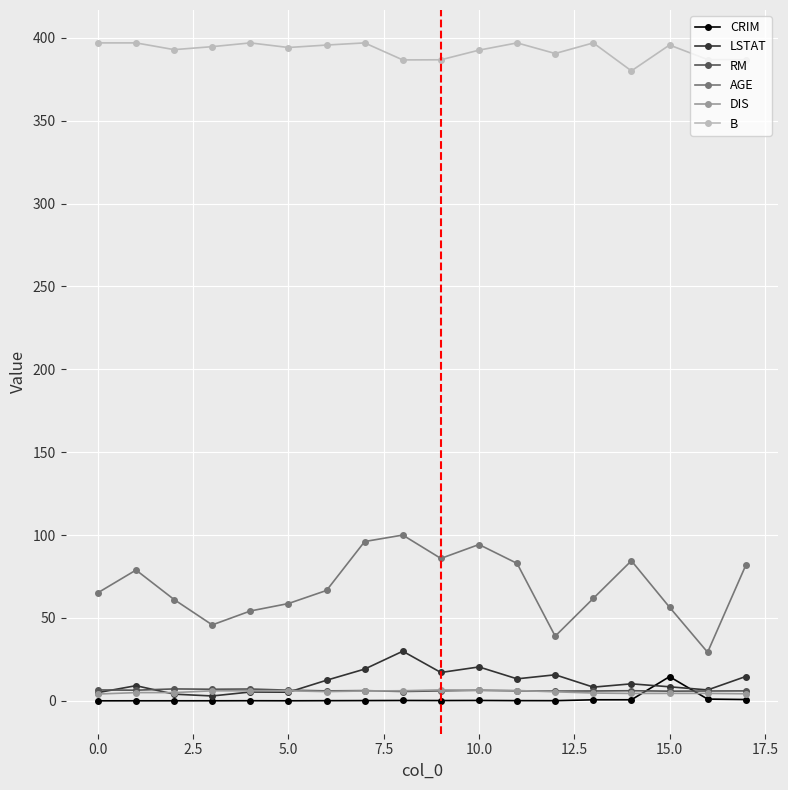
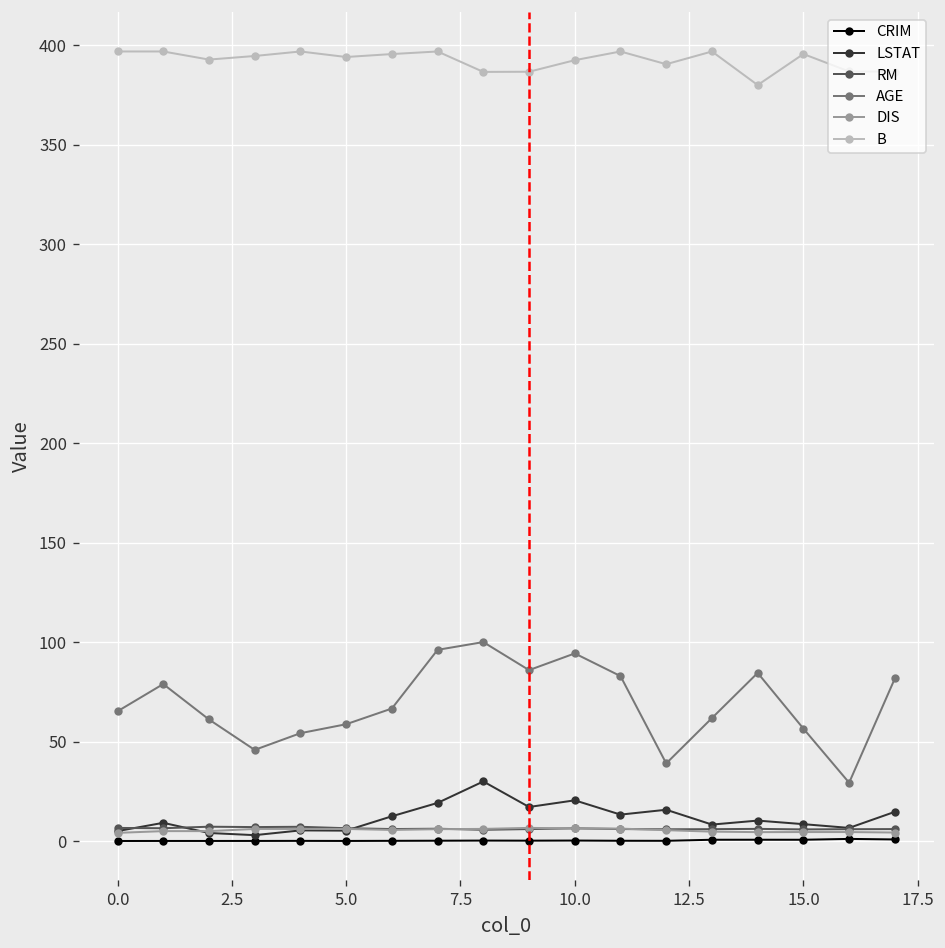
CRIM, 15.0: 15 -> 1
